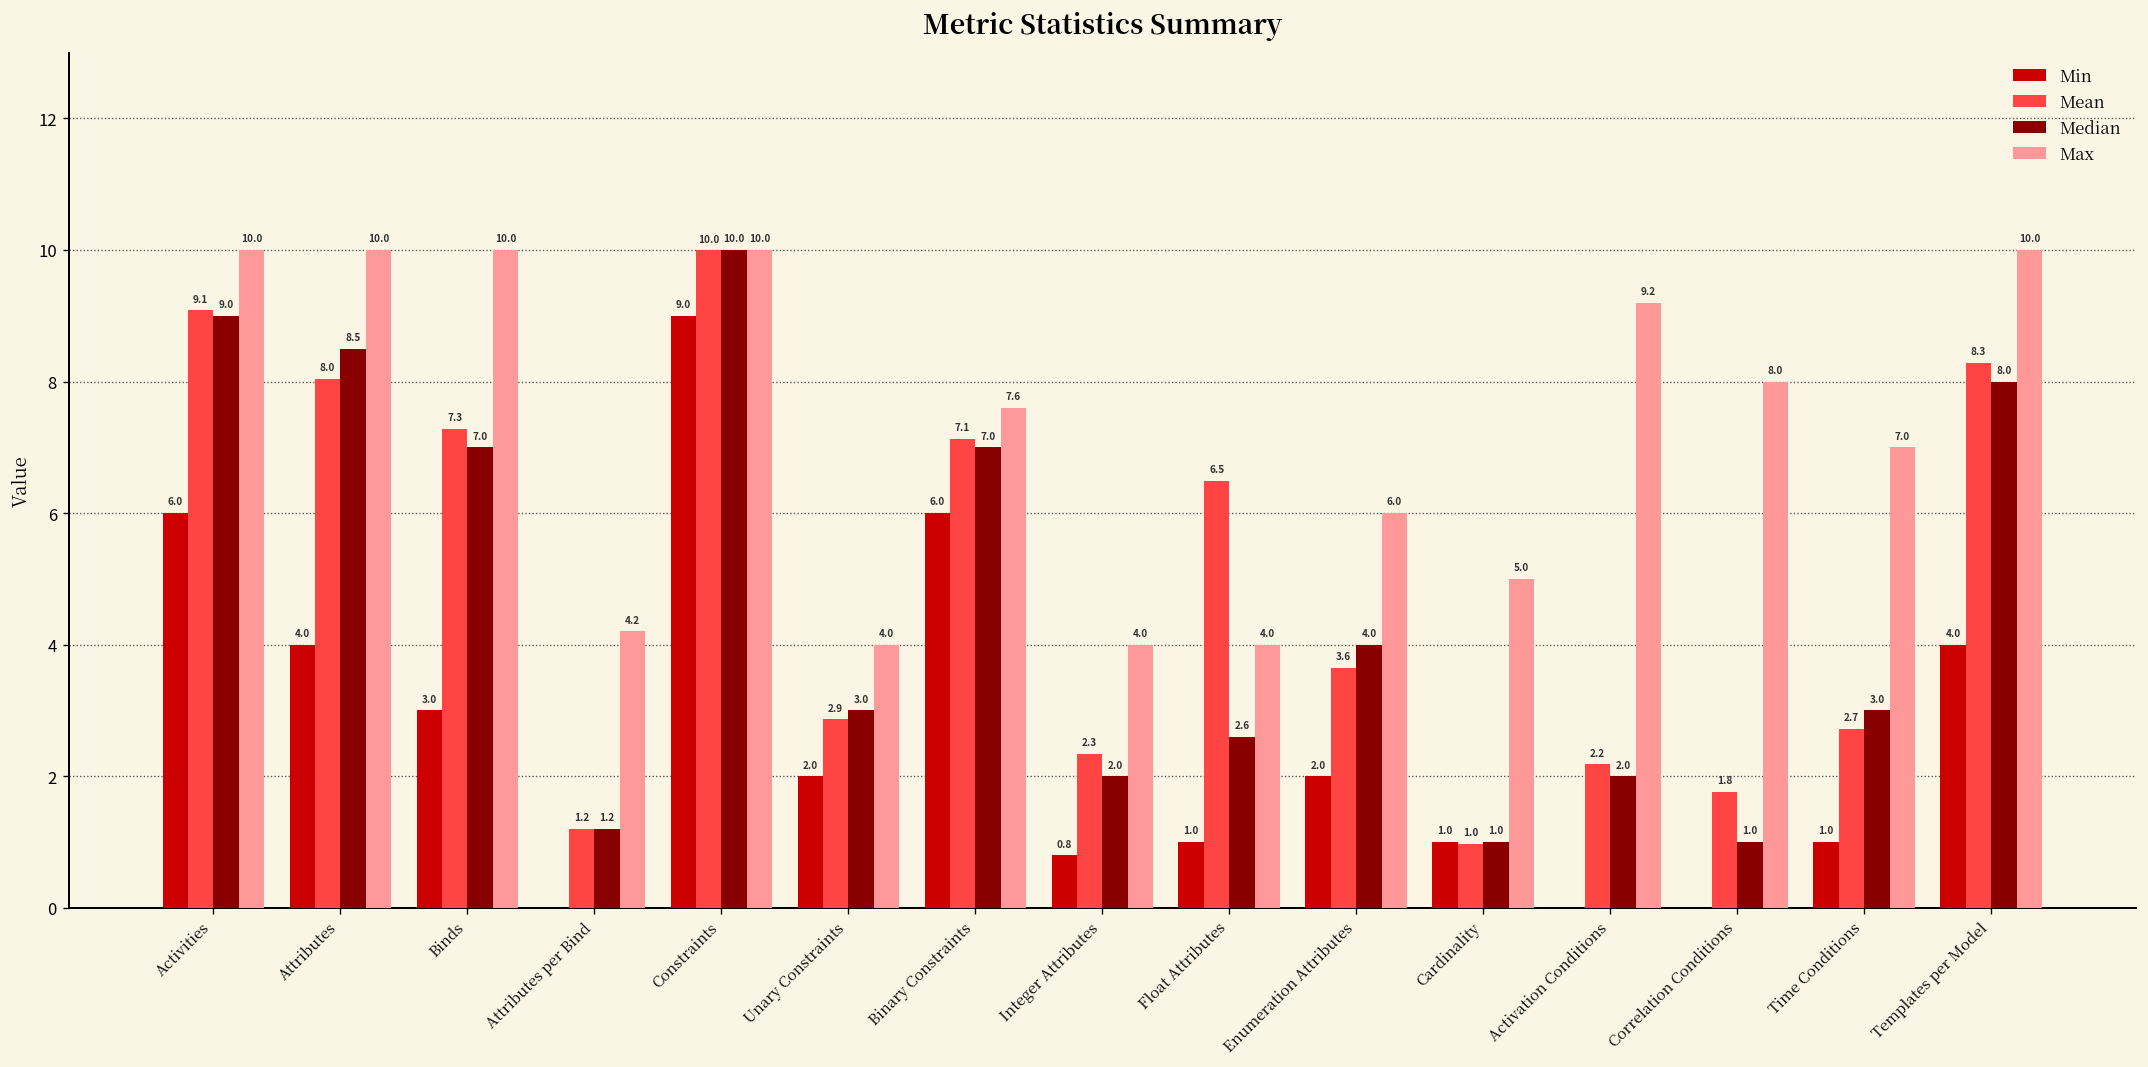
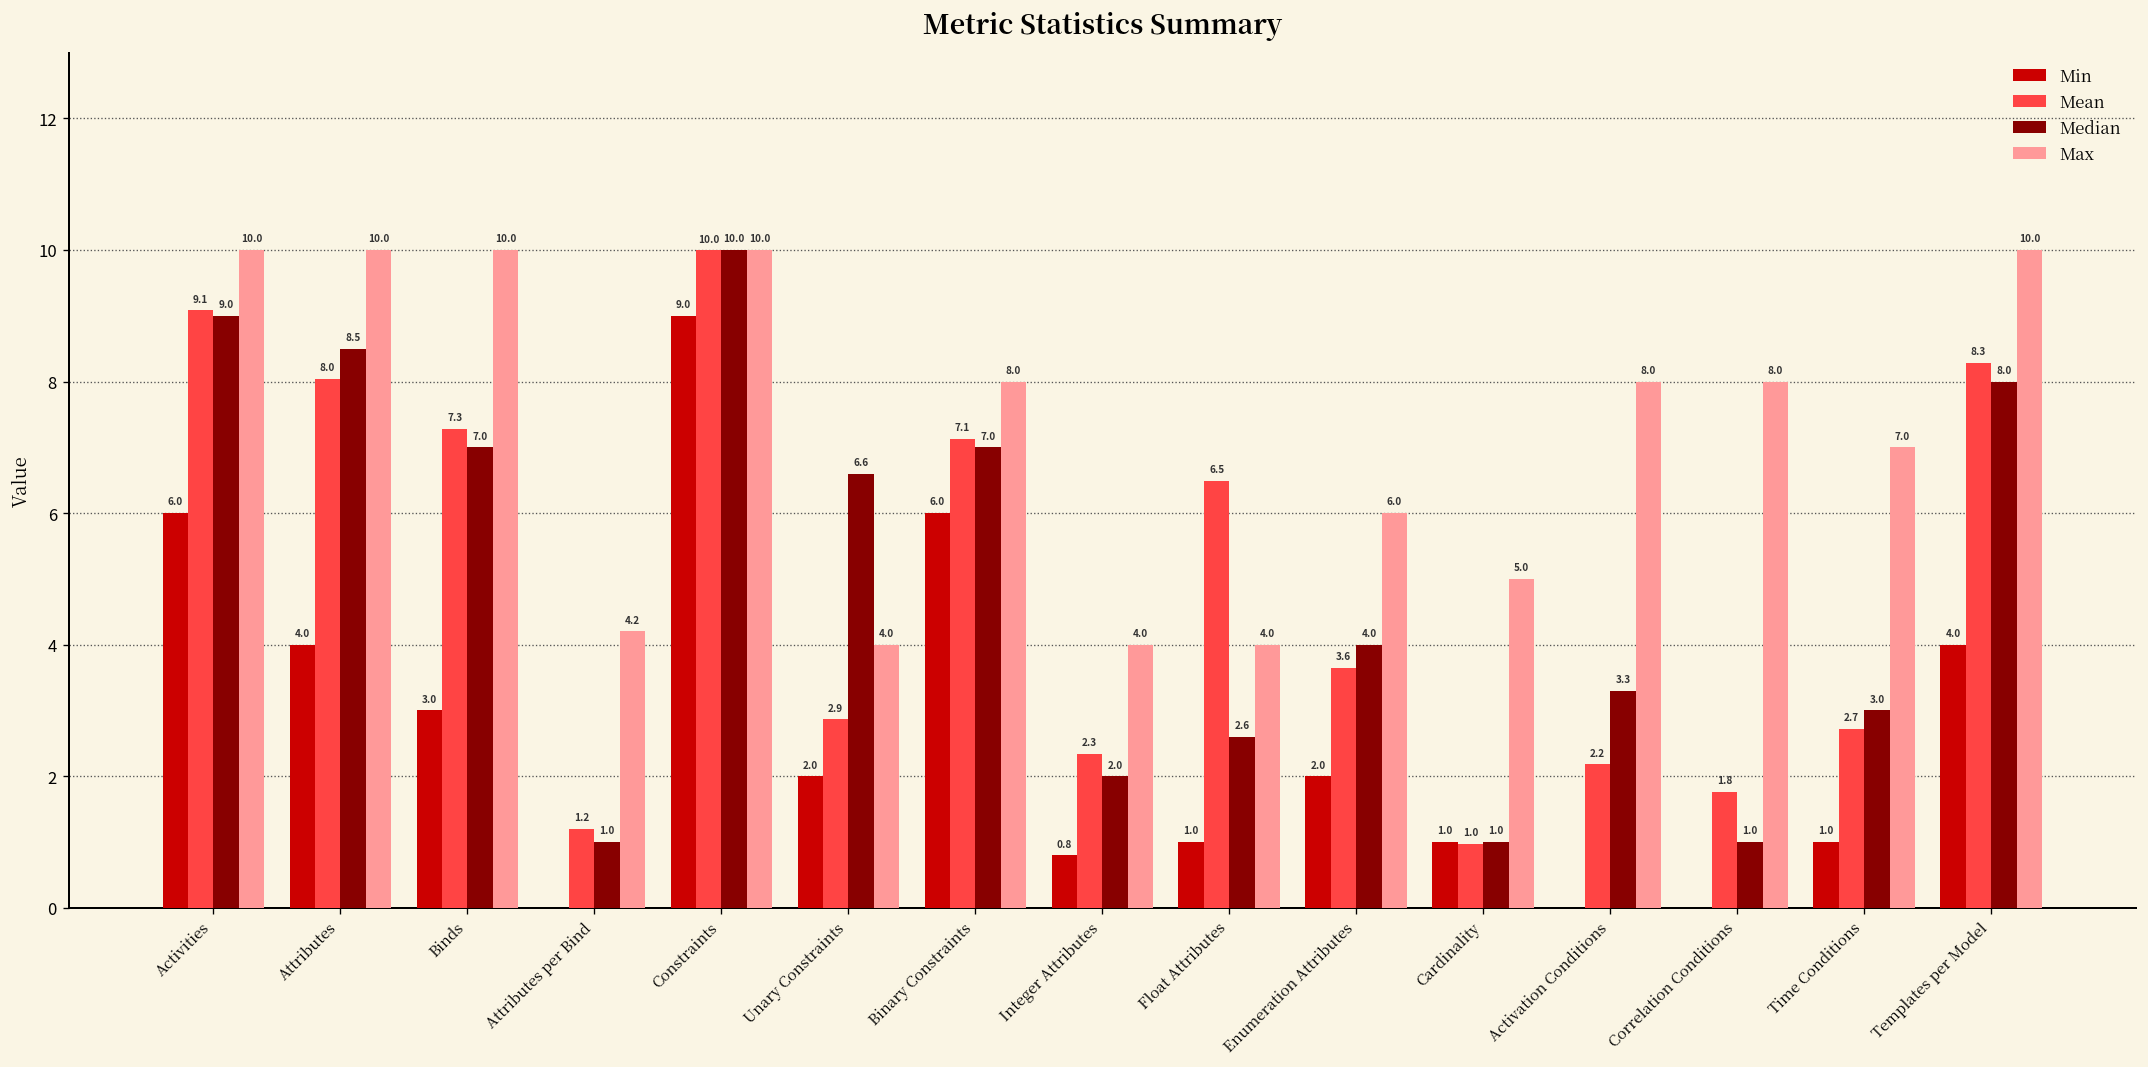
Median, Attributes per Bind: 1.2 -> 1.0
Median, Unary Constraints: 3.0 -> 6.6
Max, Binary Constraints: 7.6 -> 8.0
Median, Activation Conditions: 2.0 -> 3.3
Max, Activation Conditions: 9.2 -> 8.0
